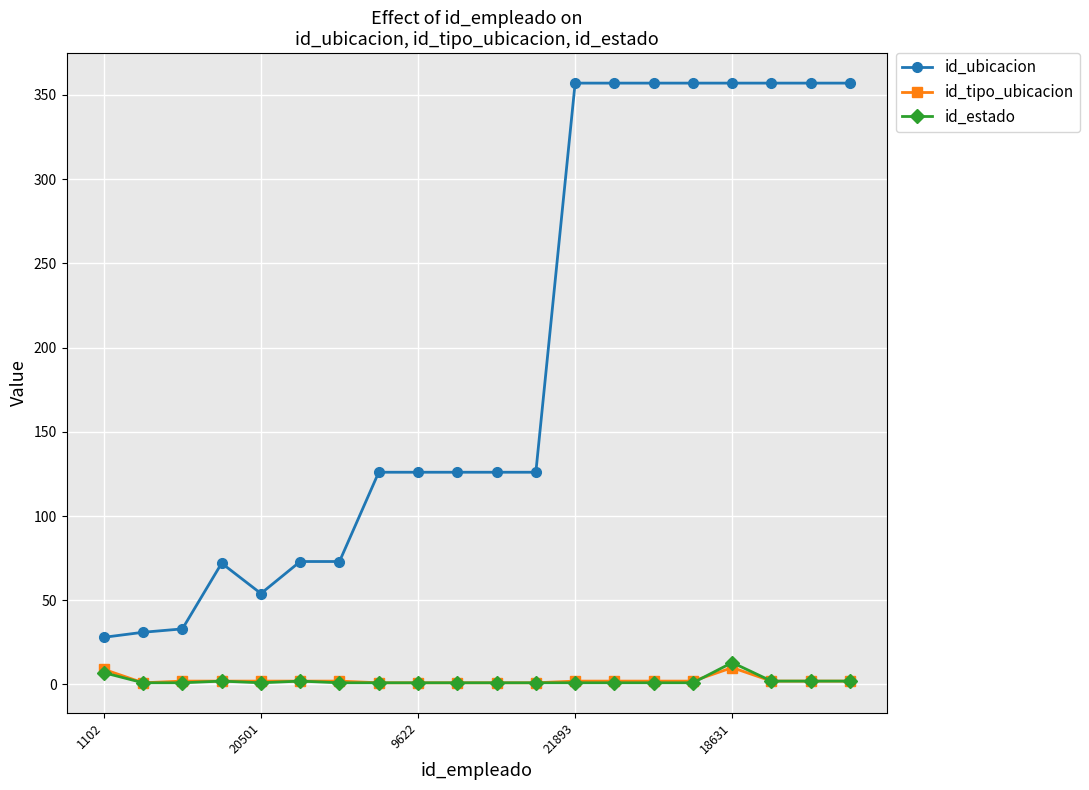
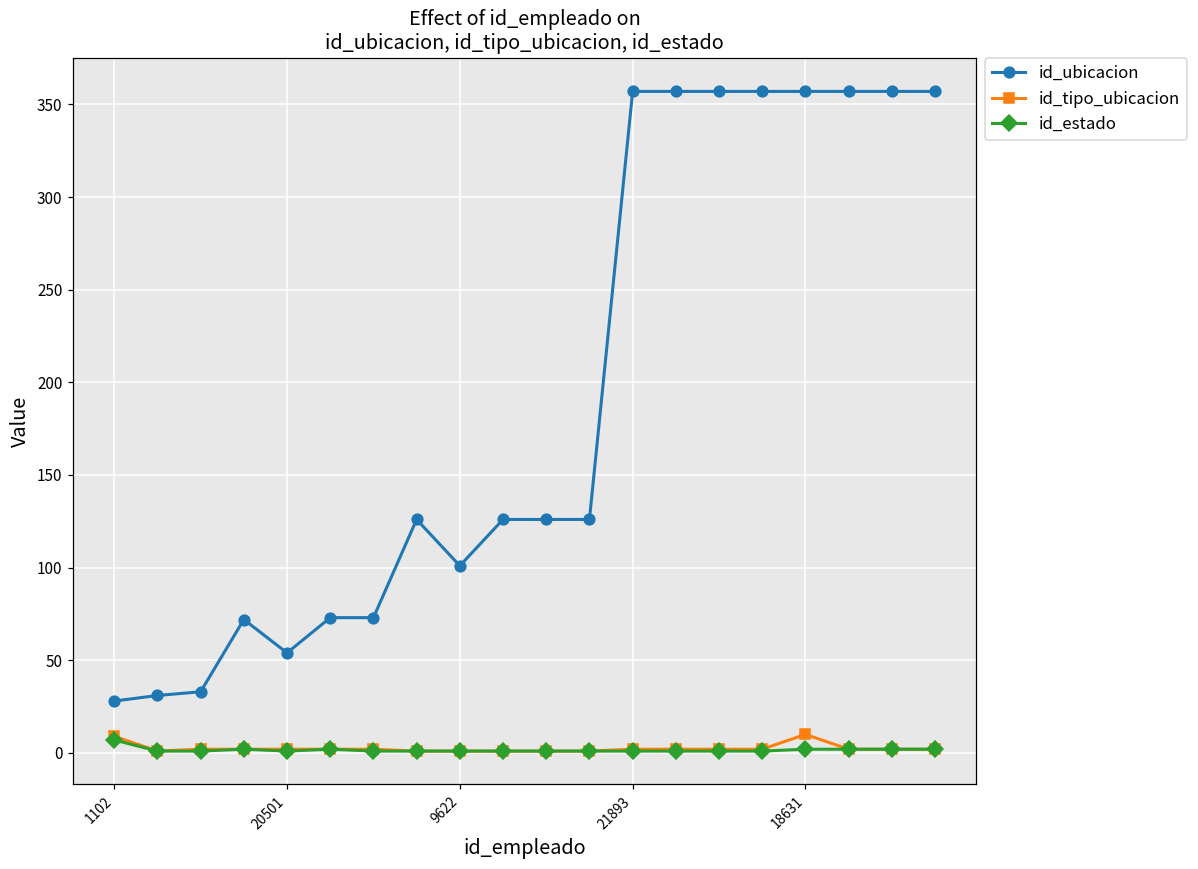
id_ubicacion, 9622: 126 -> 101
id_estado, 18631: 13 -> 2
